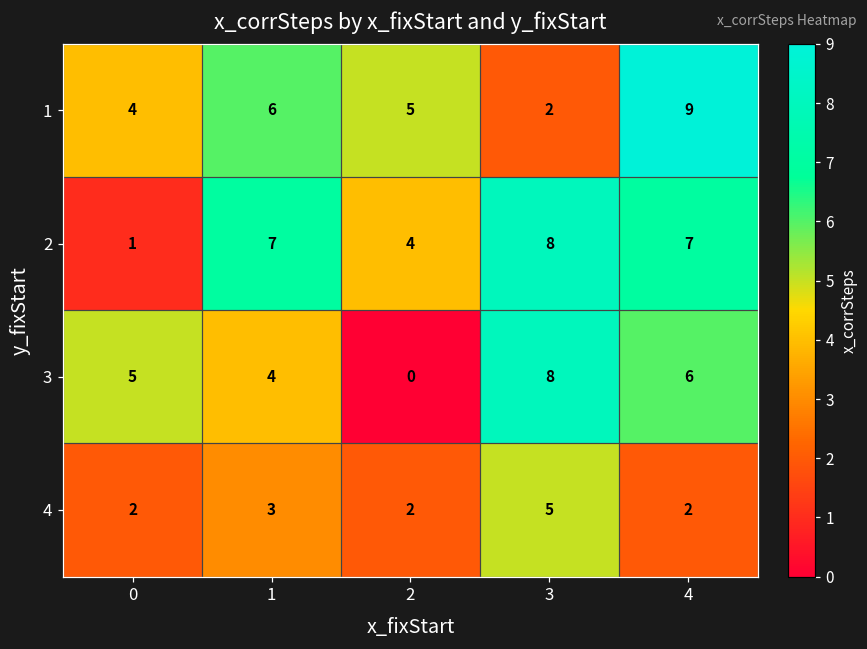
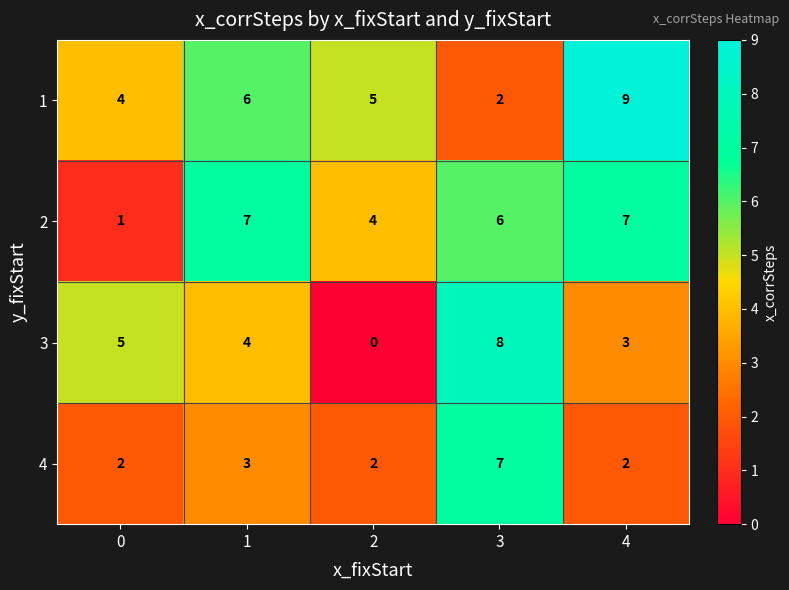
2, 3: 8 -> 6
3, 4: 6 -> 3
4, 3: 5 -> 7
